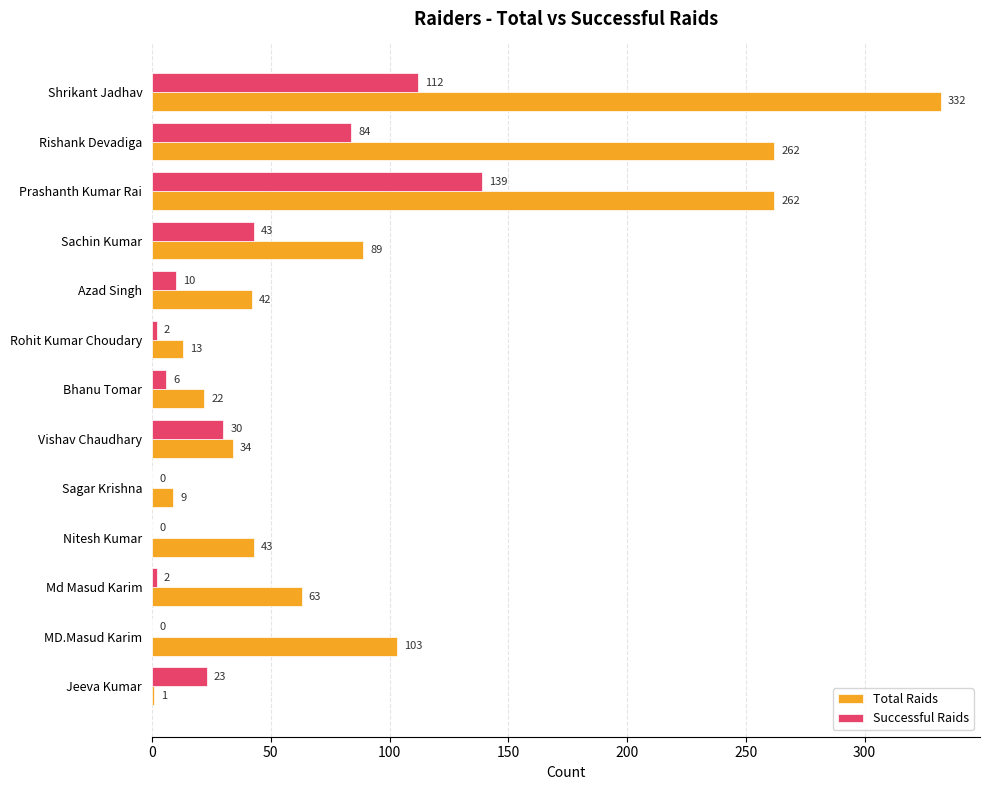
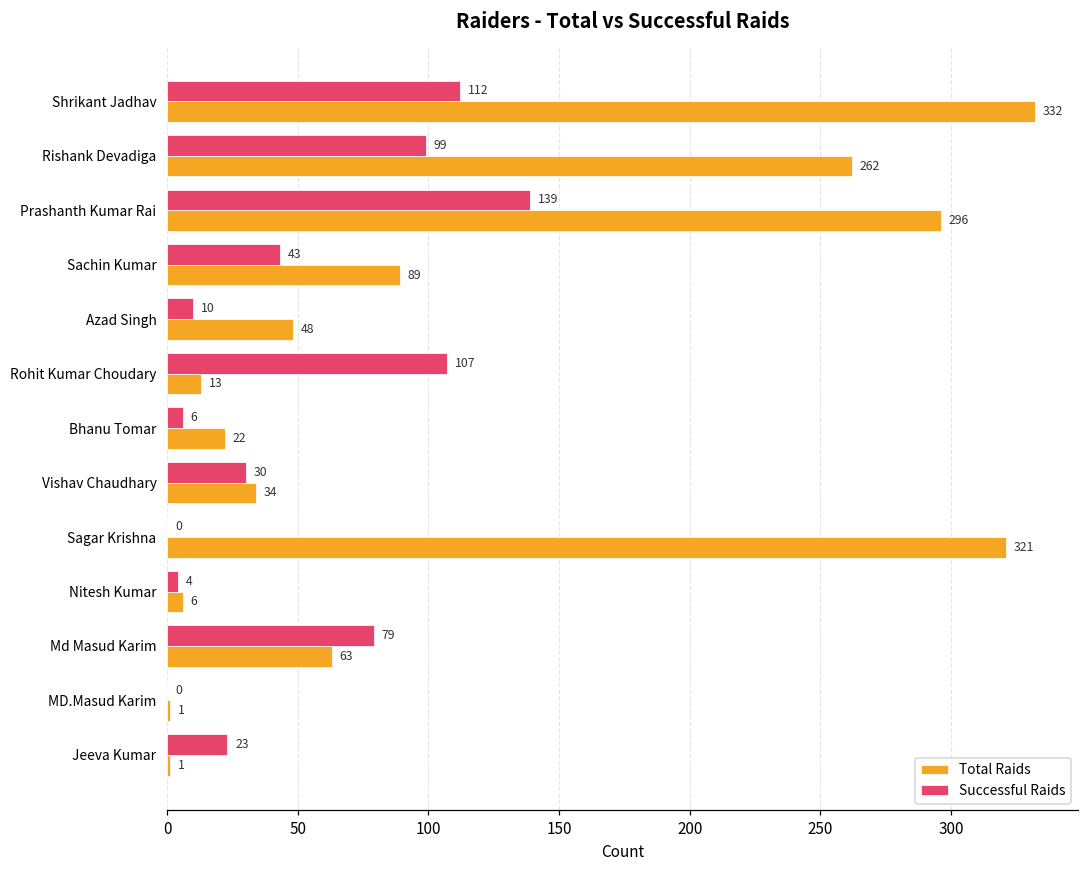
Successful Raids, Rishank Devadiga: 84 -> 99
Total Raids, Prashanth Kumar Rai: 262 -> 296
Total Raids, Azad Singh: 42 -> 48
Successful Raids, Rohit Kumar Choudary: 2 -> 107
Total Raids, Sagar Krishna: 9 -> 321
Successful Raids, Nitesh Kumar: 0 -> 4
Total Raids, Nitesh Kumar: 43 -> 6
Successful Raids, Md Masud Karim: 2 -> 79
Total Raids, MD.Masud Karim: 103 -> 1
